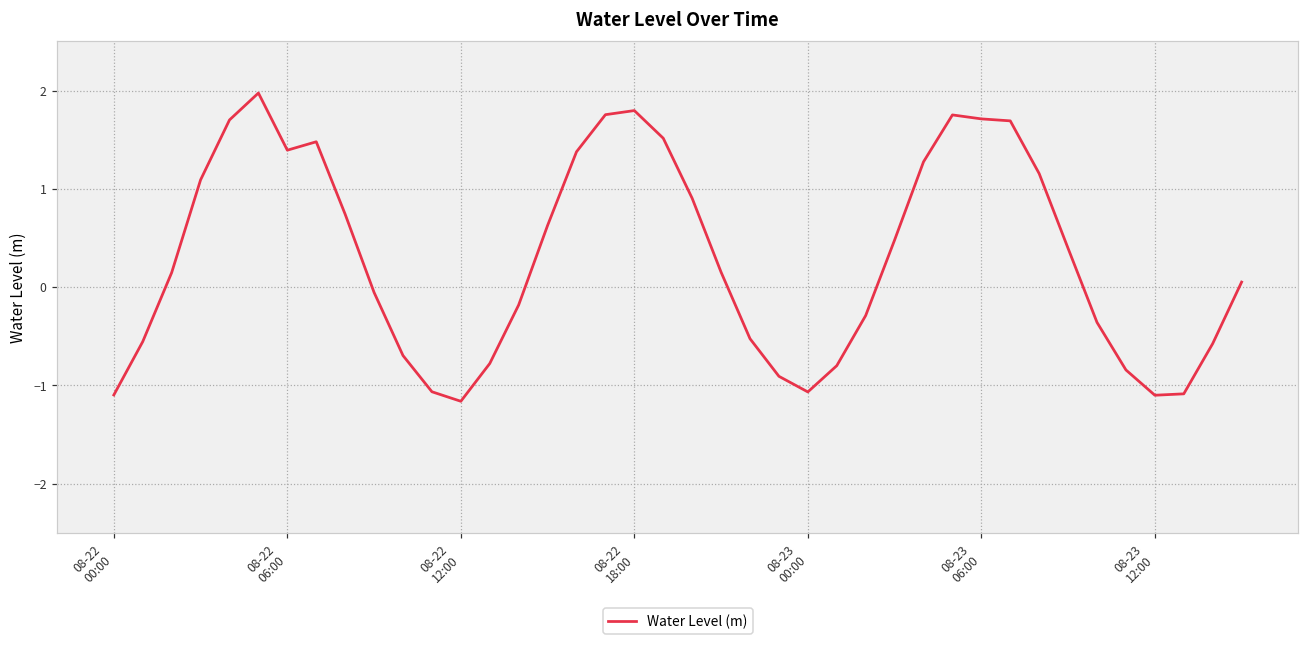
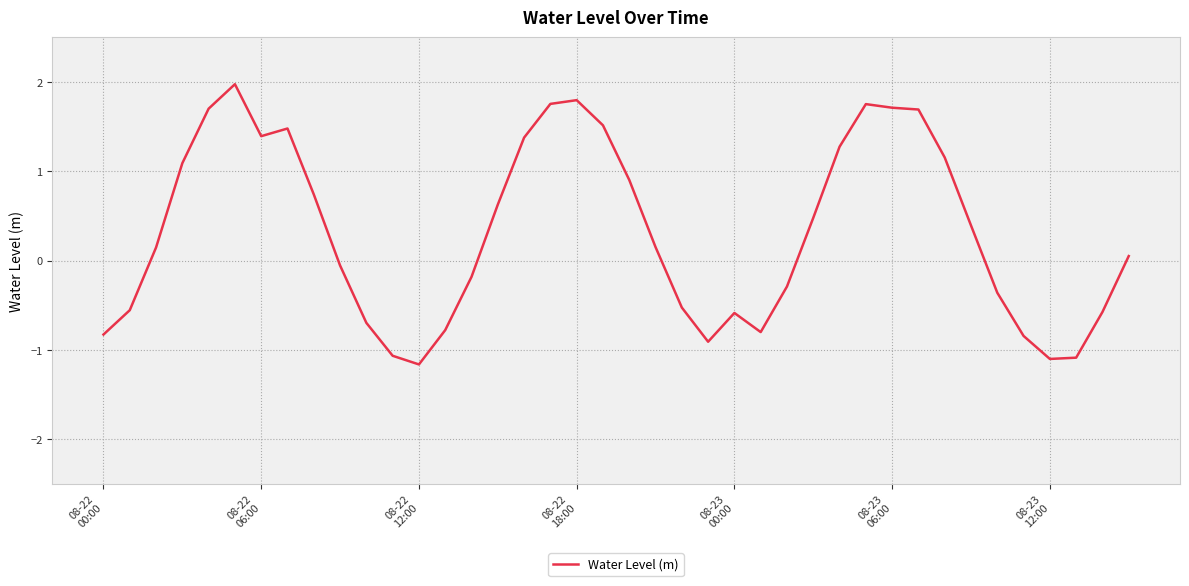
08-22 00:00: -1.1 -> -0.8
08-23 00:00: -1.1 -> -0.6
